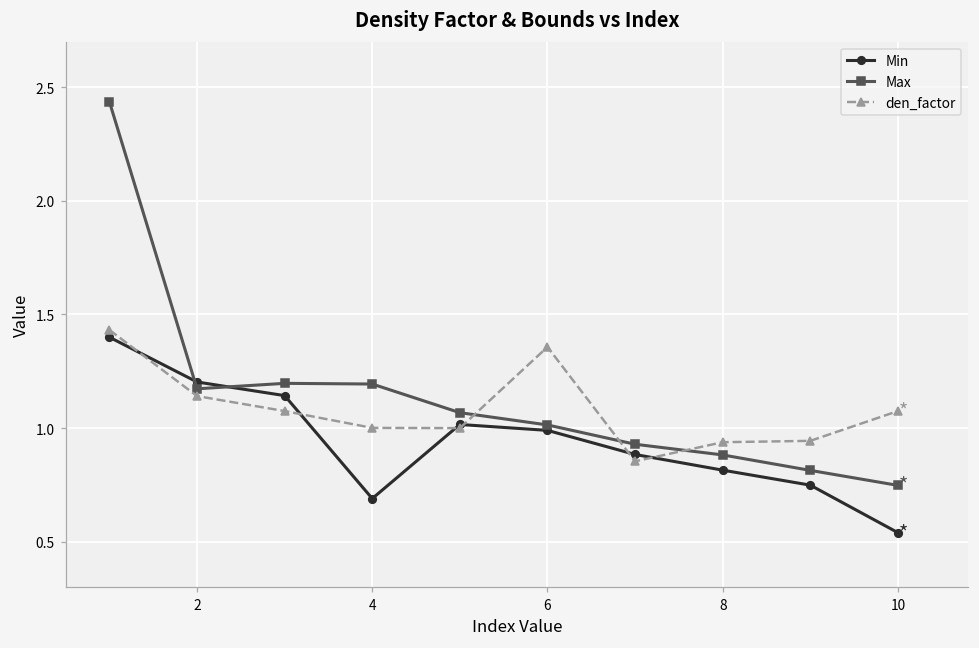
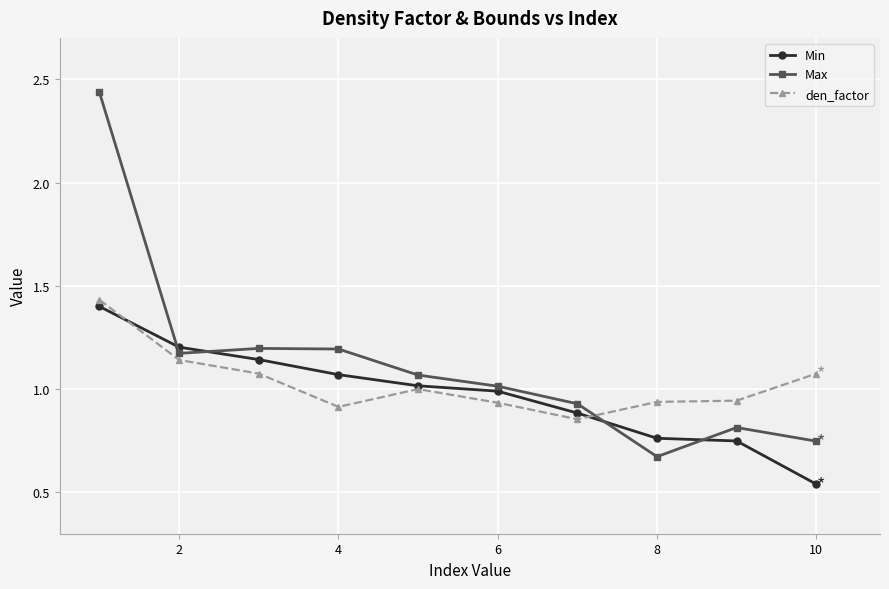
Min, 4: 0.69 -> 1.07
den_factor, 4: 1.00 -> 0.91
den_factor, 6: 1.36 -> 0.93
Min, 8: 0.82 -> 0.76
Max, 8: 0.88 -> 0.67
